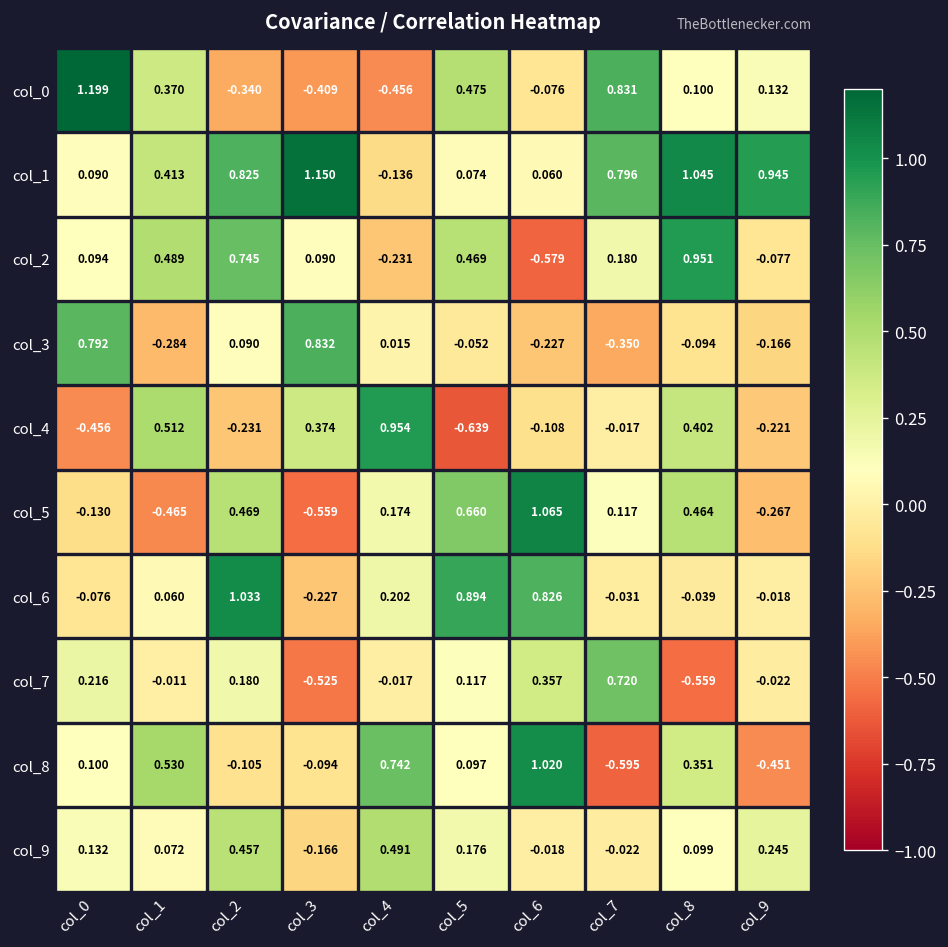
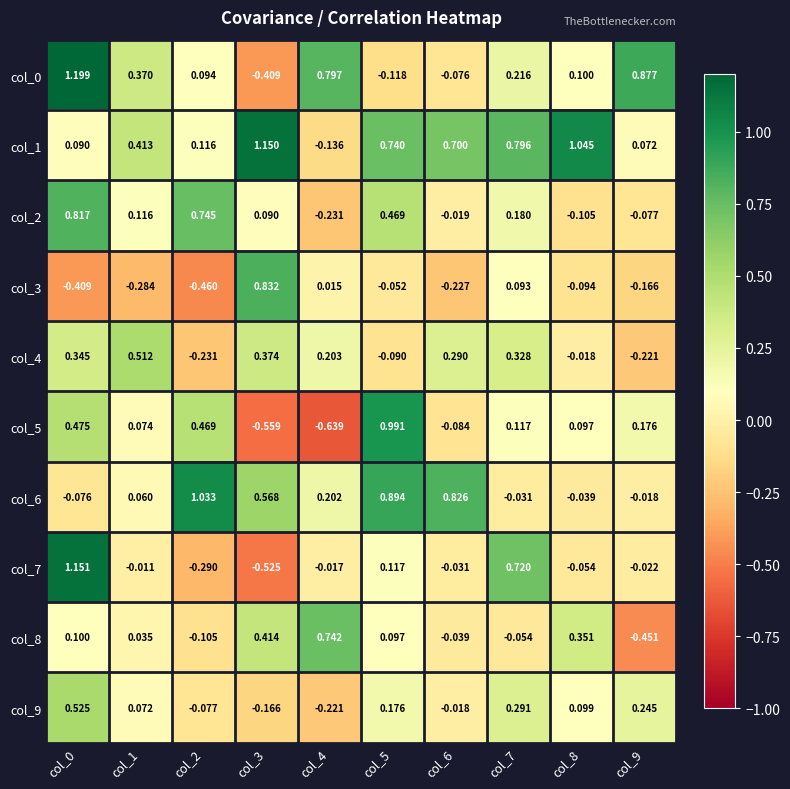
col_0, col_2: -0.340 -> 0.094
col_0, col_4: -0.456 -> 0.797
col_0, col_5: 0.475 -> -0.118
col_0, col_7: 0.831 -> 0.216
col_0, col_9: 0.132 -> 0.877
col_1, col_2: 0.825 -> 0.116
col_1, col_5: 0.074 -> 0.740
col_1, col_6: 0.060 -> 0.700
col_1, col_9: 0.945 -> 0.072
col_2, col_0: 0.094 -> 0.817
col_2, col_1: 0.489 -> 0.116
col_2, col_6: -0.579 -> -0.019
col_2, col_8: 0.951 -> -0.105
col_3, col_0: 0.792 -> -0.409
col_3, col_2: 0.090 -> -0.460
col_3, col_7: -0.350 -> 0.093
col_4, col_0: -0.456 -> 0.345
col_4, col_4: 0.954 -> 0.203
col_4, col_5: -0.639 -> -0.090
col_4, col_6: -0.108 -> 0.290
col_4, col_7: -0.017 -> 0.328
col_4, col_8: 0.402 -> -0.018
col_5, col_0: -0.130 -> 0.475
col_5, col_1: -0.465 -> 0.074
col_5, col_4: 0.174 -> -0.639
col_5, col_5: 0.660 -> 0.991
col_5, col_6: 1.065 -> -0.084
col_5, col_8: 0.464 -> 0.097
col_5, col_9: -0.267 -> 0.176
col_6, col_3: -0.227 -> 0.568
col_7, col_0: 0.216 -> 1.151
col_7, col_2: 0.180 -> -0.290
col_7, col_6: 0.357 -> -0.031
col_7, col_8: -0.559 -> -0.054
col_8, col_1: 0.530 -> 0.035
col_8, col_3: -0.094 -> 0.414
col_8, col_6: 1.020 -> -0.039
col_8, col_7: -0.595 -> -0.054
col_9, col_0: 0.132 -> 0.525
col_9, col_2: 0.457 -> -0.077
col_9, col_4: 0.491 -> -0.221
col_9, col_7: -0.022 -> 0.291
